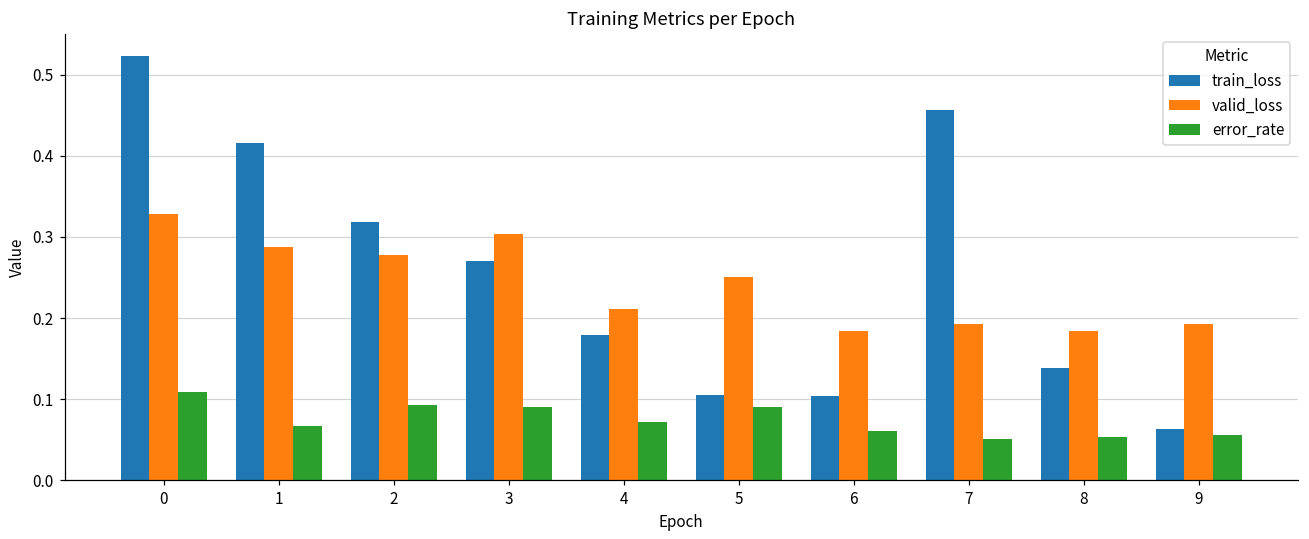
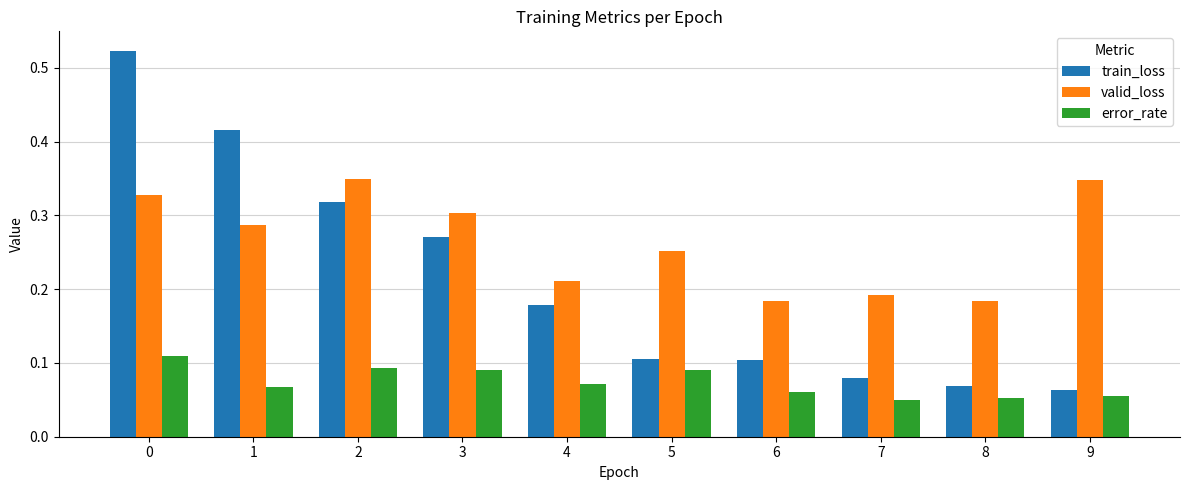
valid_loss, 2: 0.28 -> 0.35
train_loss, 7: 0.46 -> 0.08
train_loss, 8: 0.14 -> 0.07
valid_loss, 9: 0.19 -> 0.35
